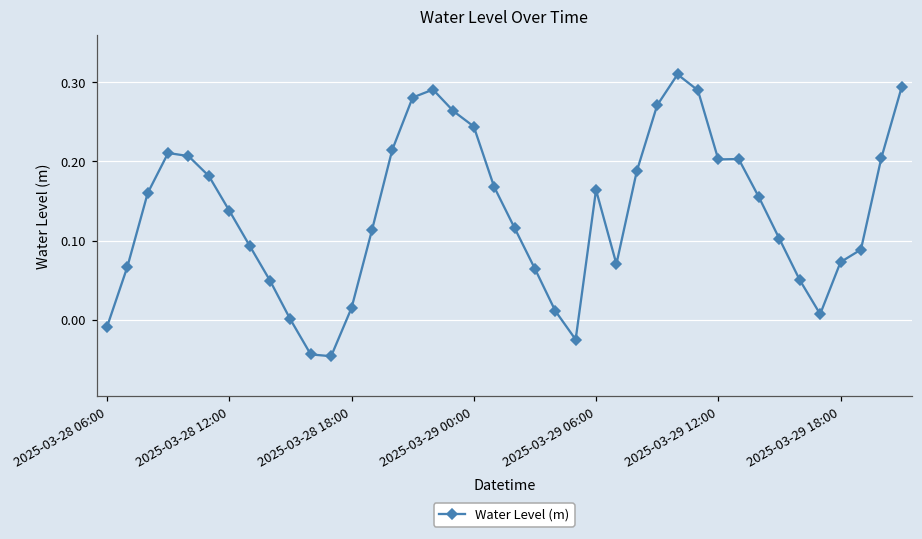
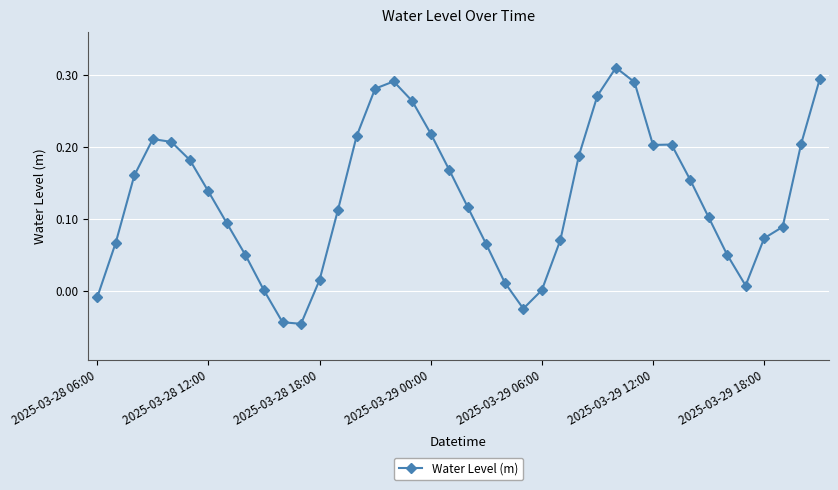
2025-03-29 00:00: 0.24 -> 0.22
2025-03-29 06:00: 0.16 -> 0.00
